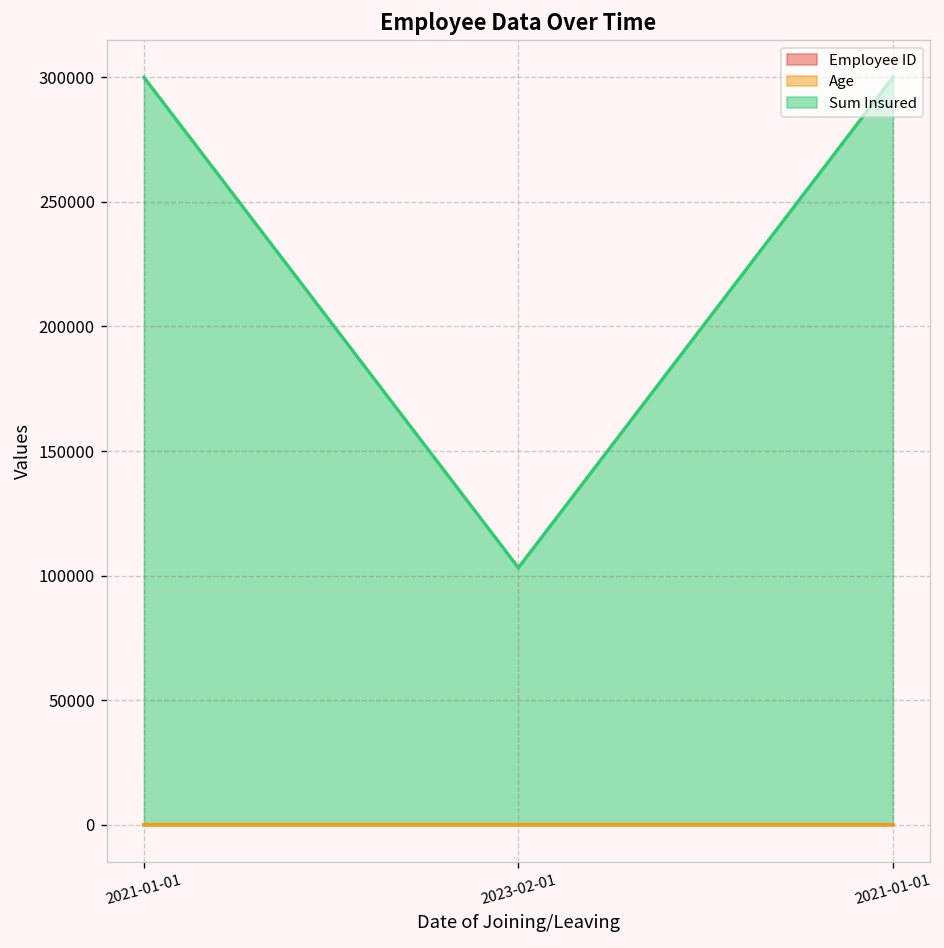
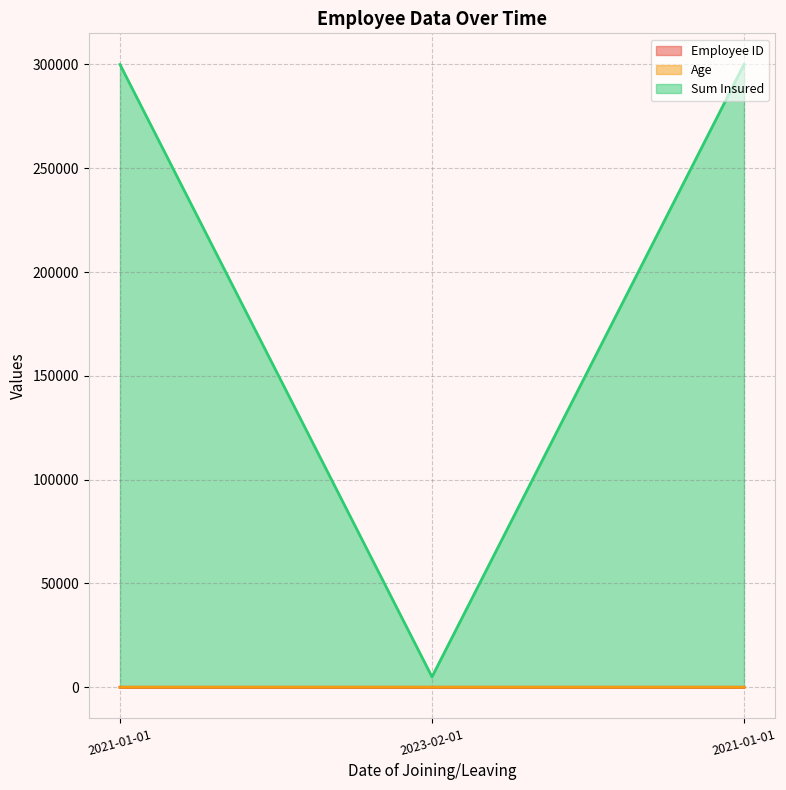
Sum Insured, 2023-02-01: 103000 -> 5000
